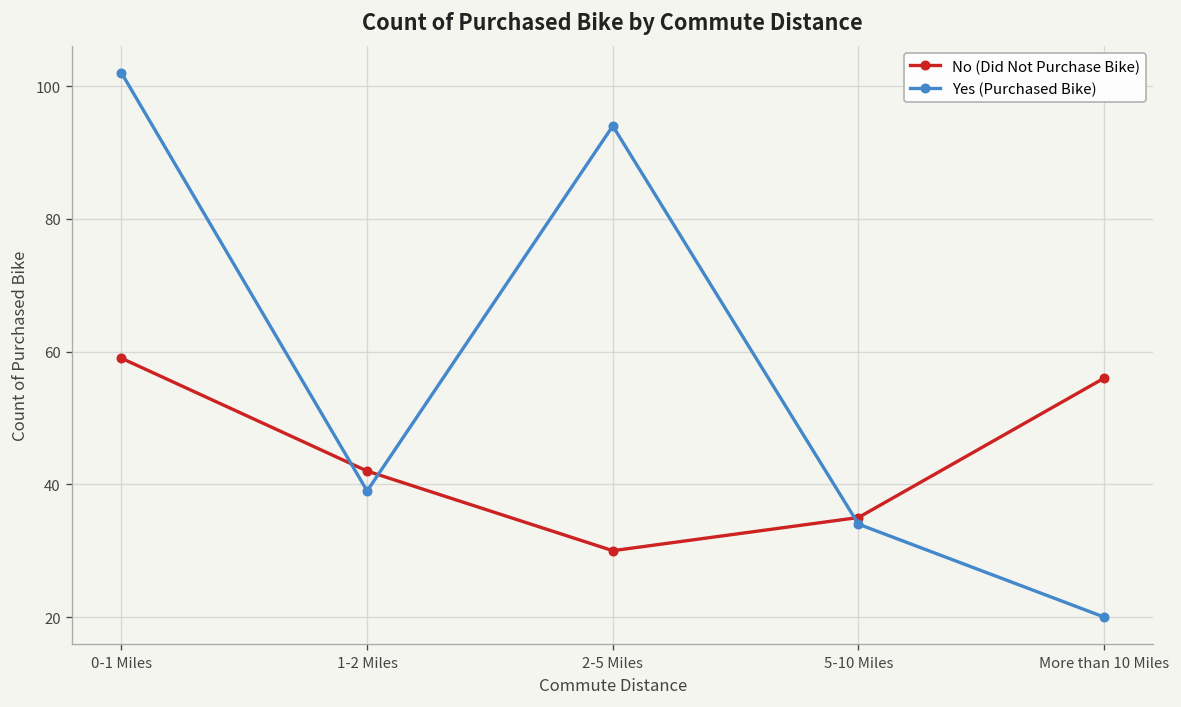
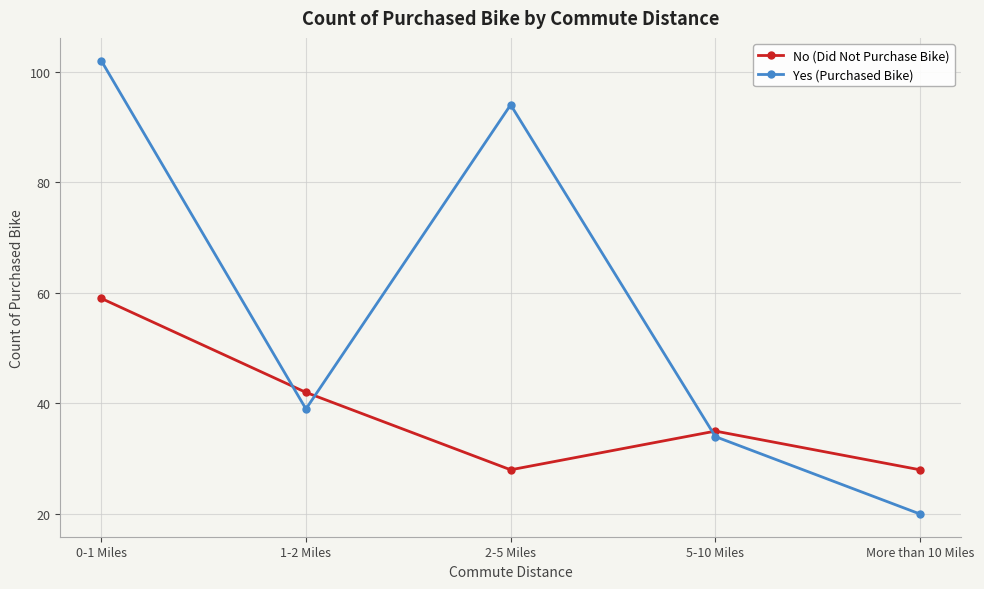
No (Did Not Purchase Bike), 2-5 Miles: 30 -> 28
No (Did Not Purchase Bike), More than 10 Miles: 56 -> 28
